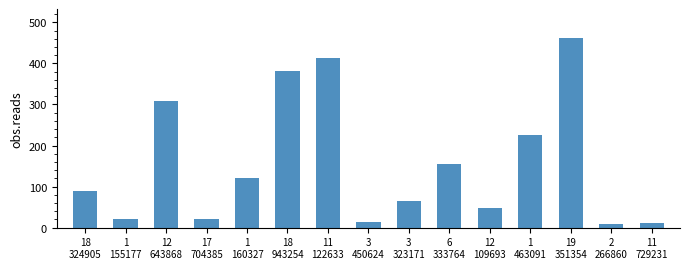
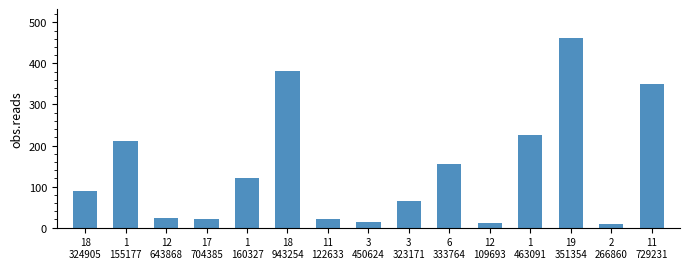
1 155177: 20 -> 210
12 643868: 310 -> 20
11 122633: 410 -> 20
12 109693: 50 -> 10
11 729231: 10 -> 350
